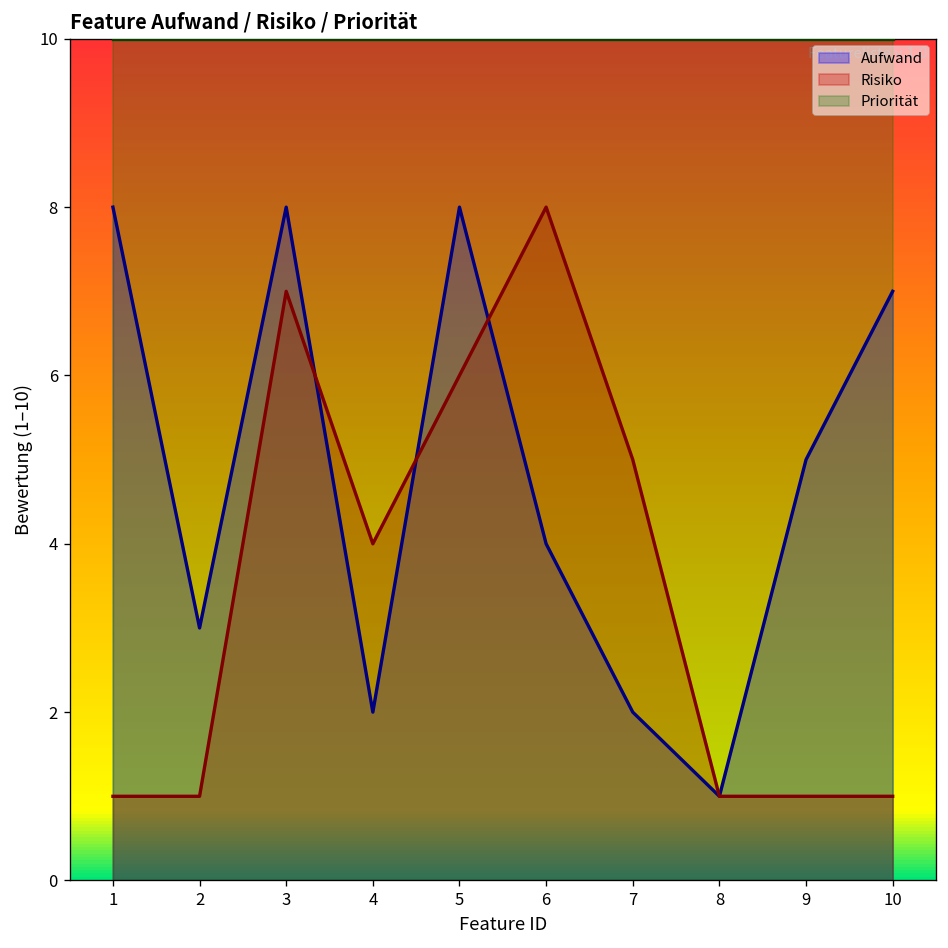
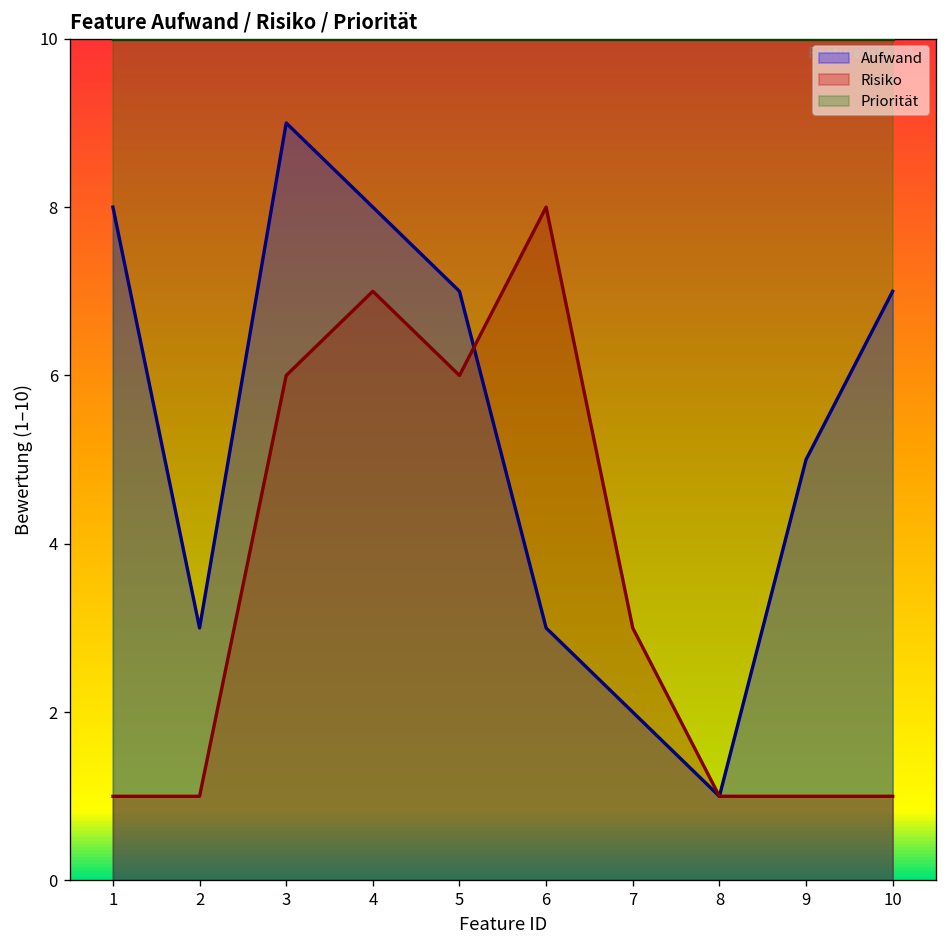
Aufwand, 3: 8 -> 9
Risiko, 3: 7 -> 6
Aufwand, 4: 2 -> 8
Risiko, 4: 4 -> 7
Aufwand, 5: 8 -> 7
Aufwand, 6: 4 -> 3
Risiko, 7: 5 -> 3
